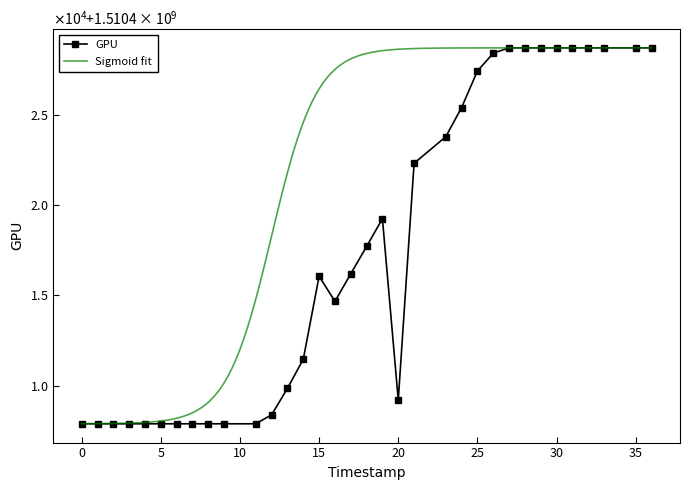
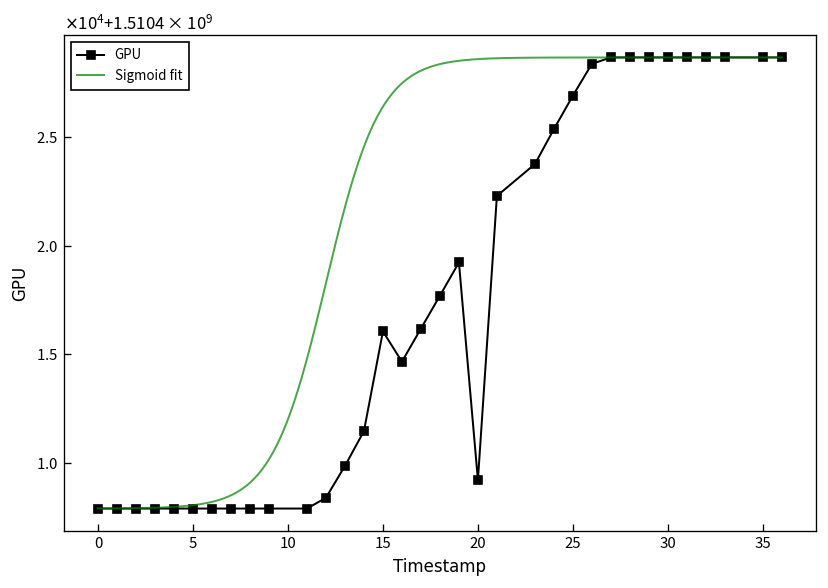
GPU, 25: 1510427400 -> 1510426900
